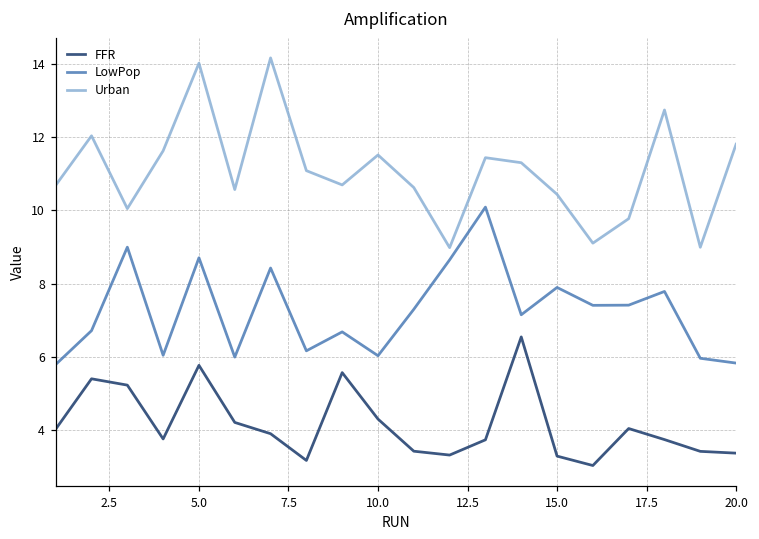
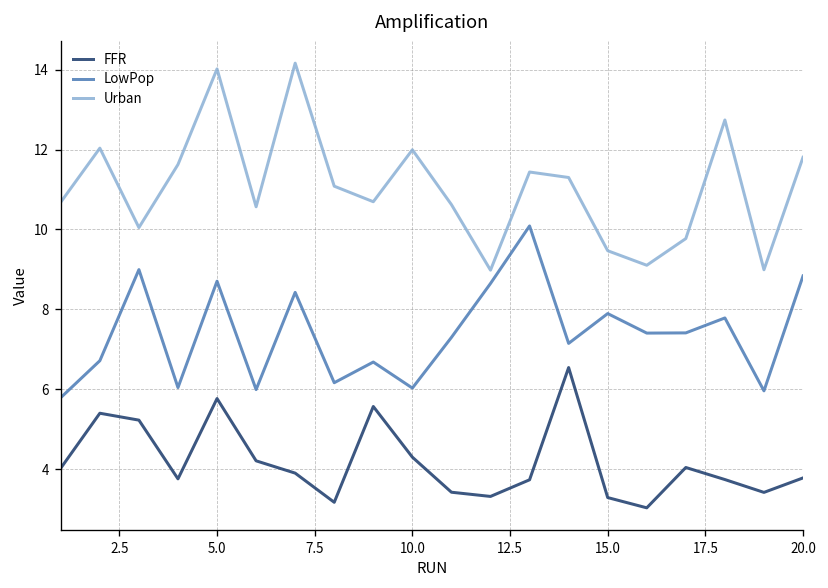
Urban, 10.0: 11.5 -> 12.0
Urban, 15.0: 10.4 -> 9.5
FFR, 20.0: 3.4 -> 3.8
LowPop, 20.0: 5.8 -> 8.8
